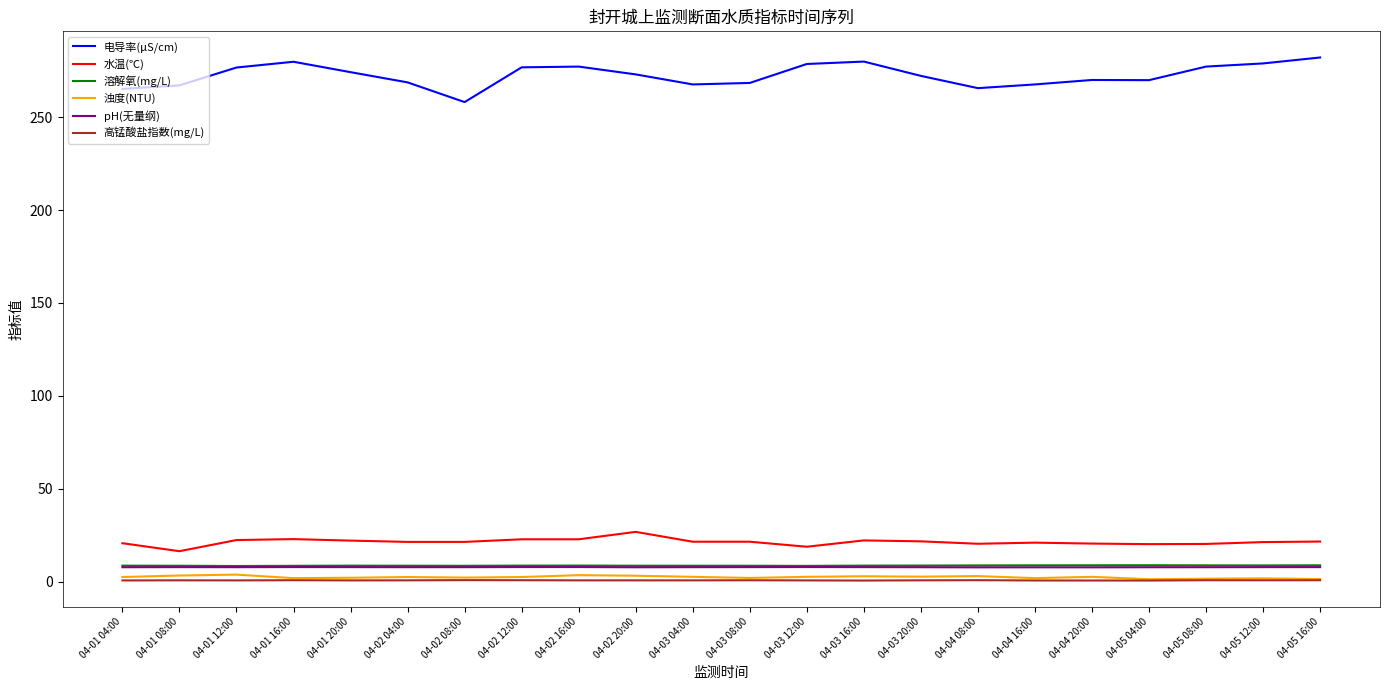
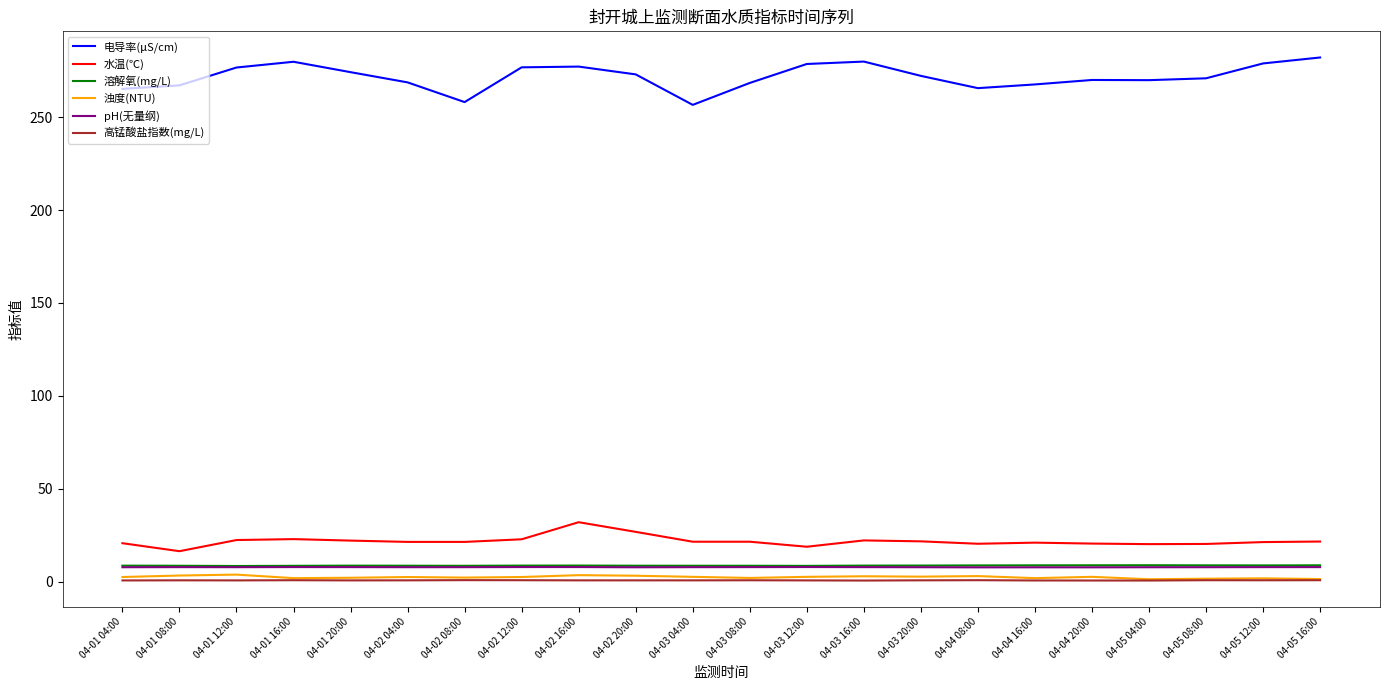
水温(℃), 04-02 16:00: 23 -> 32
电导率(μS/cm), 04-03 04:00: 268 -> 257
电导率(μS/cm), 04-05 08:00: 277 -> 271
